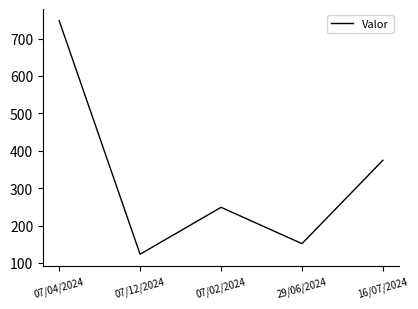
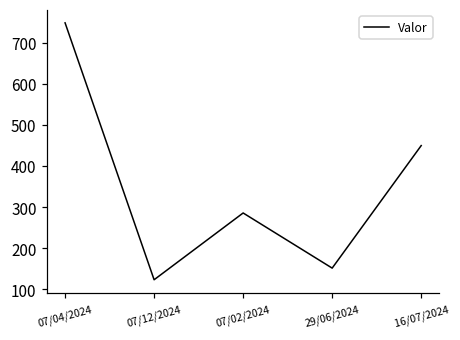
07/02/2024: 250 -> 290
16/07/2024: 370 -> 450
